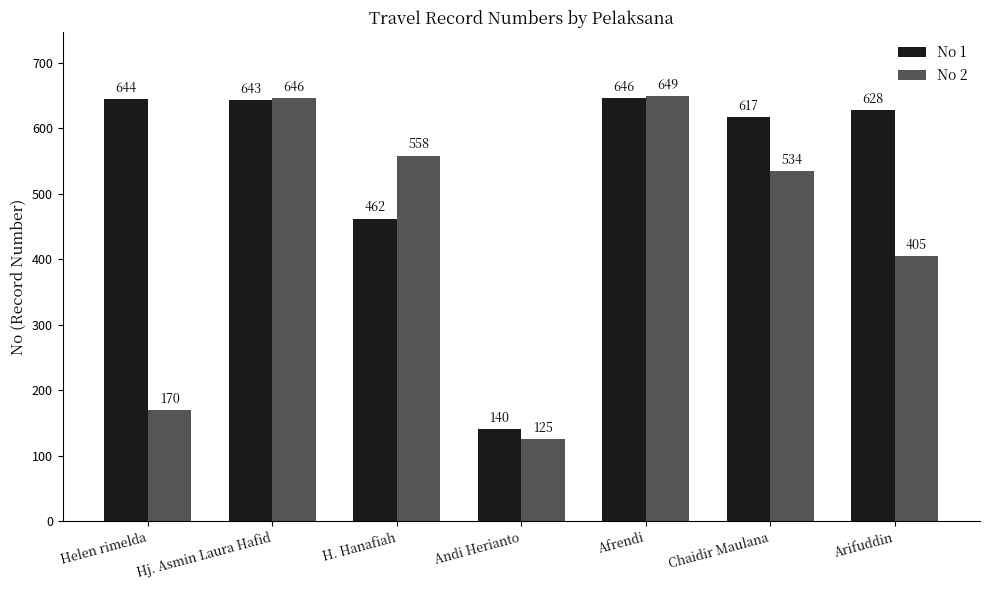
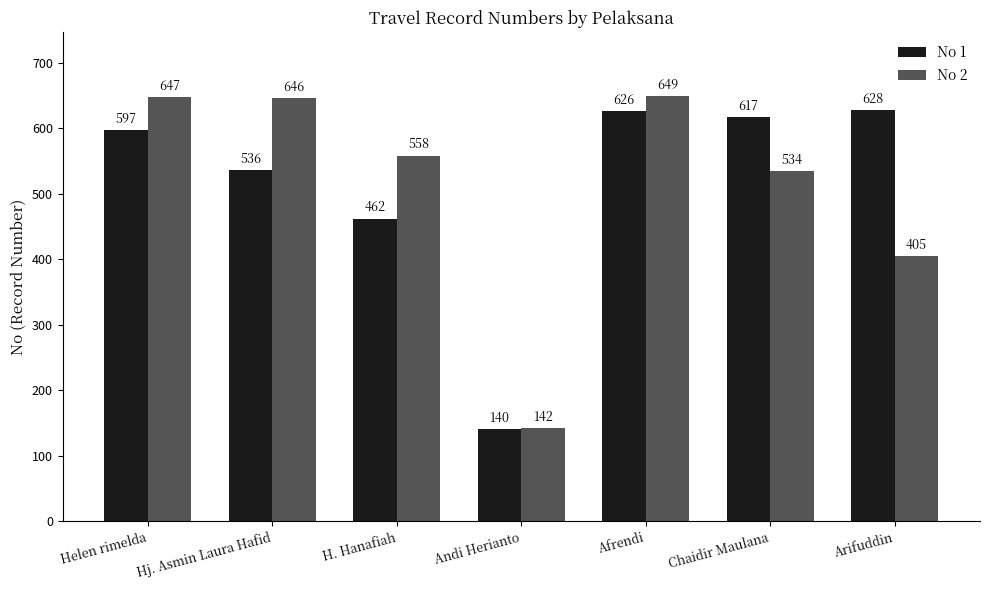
No 1, Helen rimelda: 644 -> 597
No 2, Helen rimelda: 170 -> 647
No 1, Hj. Asmin Laura Hafid: 643 -> 536
No 2, Andi Herianto: 125 -> 142
No 1, Afrendi: 646 -> 626
